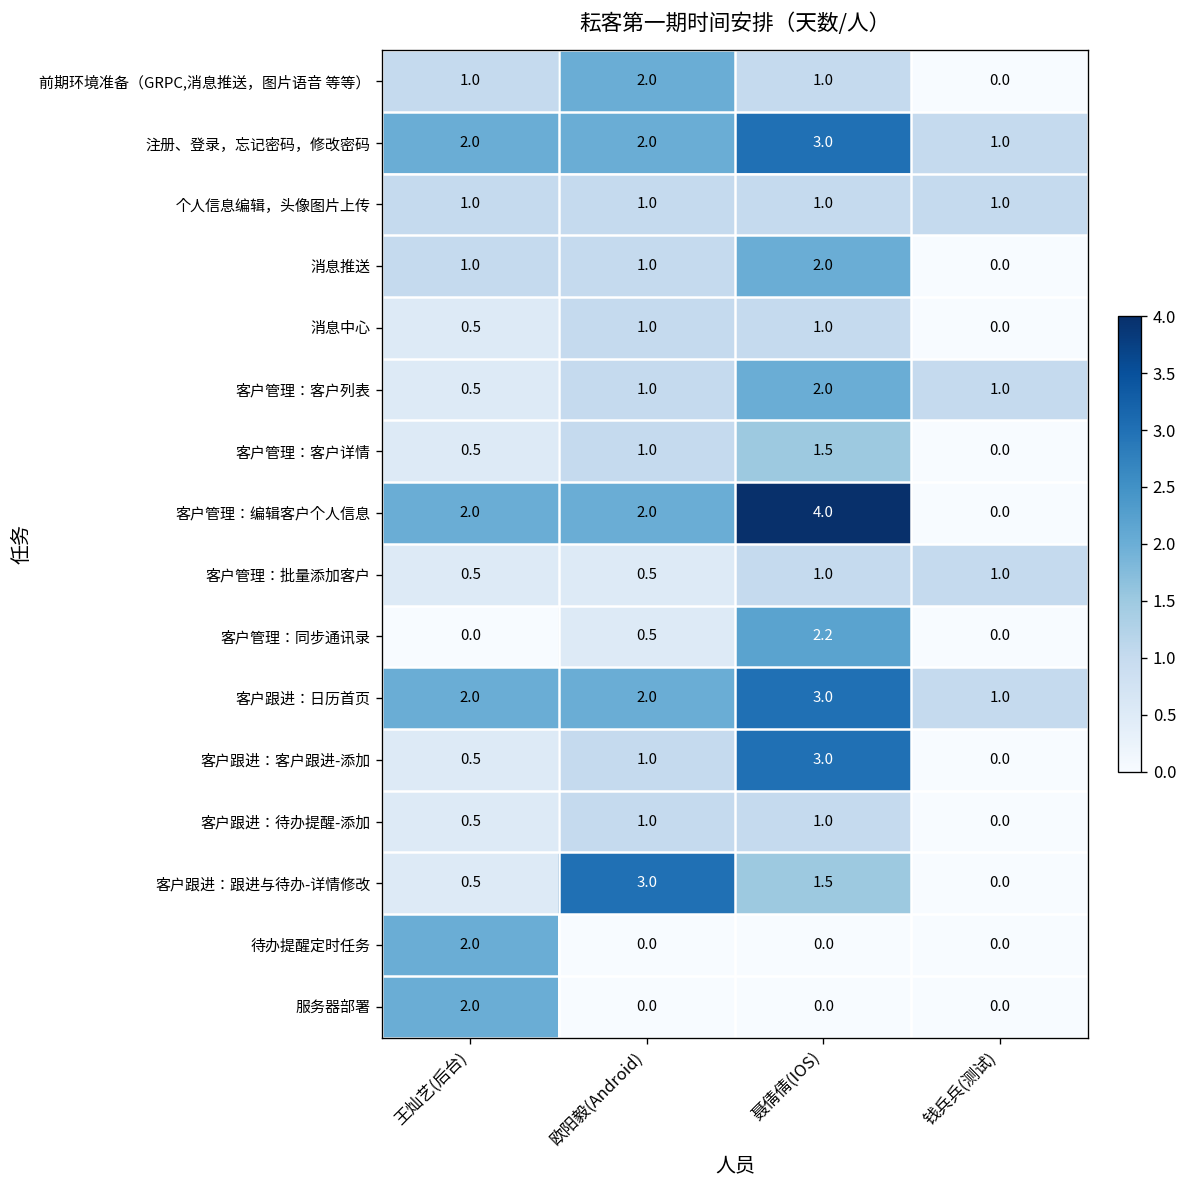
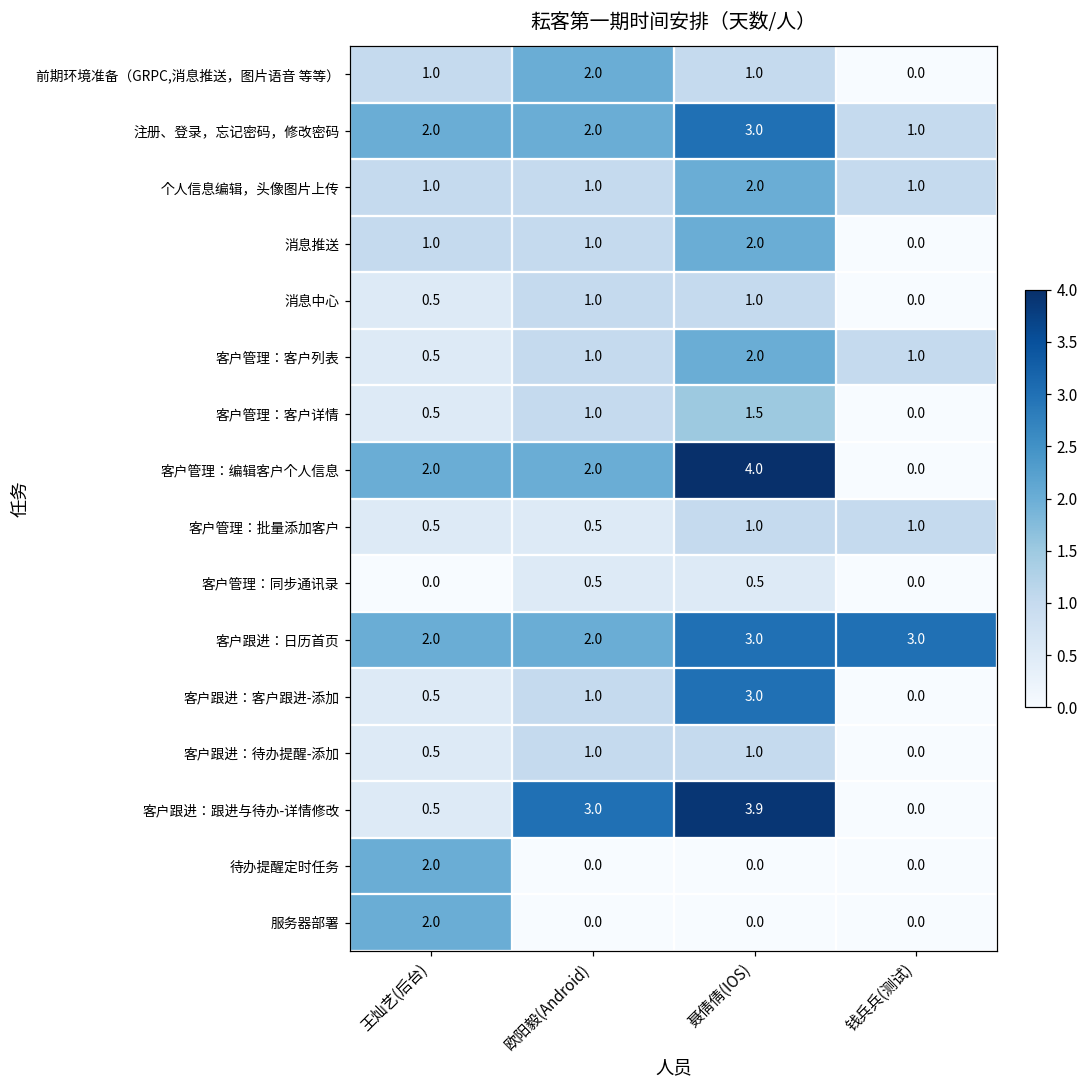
个人信息编辑，头像图片上传, 聂倩倩(IOS): 1.0 -> 2.0
客户管理：同步通讯录, 聂倩倩(IOS): 2.2 -> 0.5
客户跟进：日历首页, 钱兵兵(测试): 1.0 -> 3.0
客户跟进：跟进与待办-详情修改, 聂倩倩(IOS): 1.5 -> 3.9
